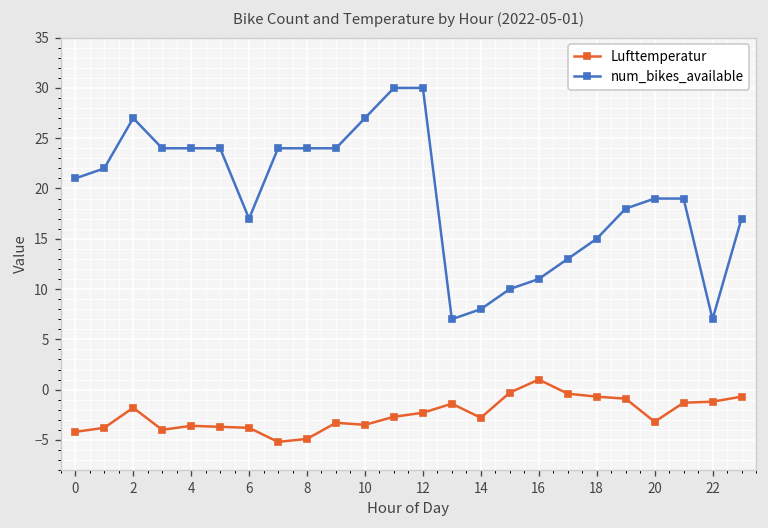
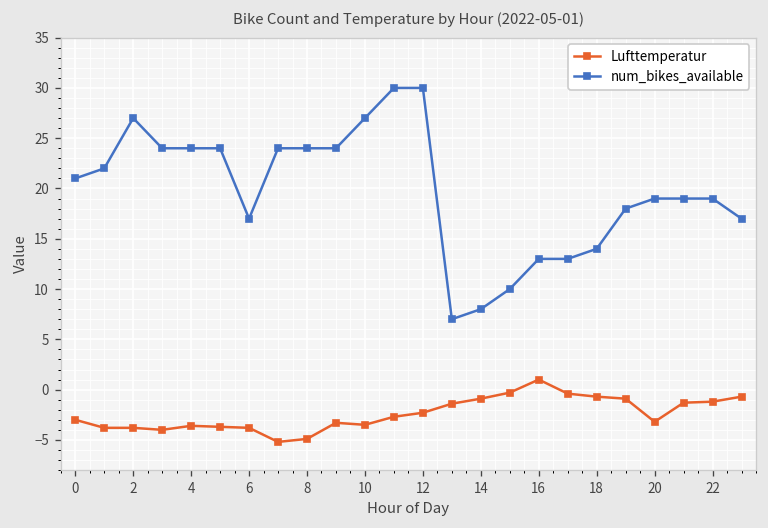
Lufttemperatur, 0: -4 -> -3
Lufttemperatur, 2: -2 -> -4
Lufttemperatur, 14: -3 -> -1
num_bikes_available, 16: 11 -> 13
num_bikes_available, 18: 15 -> 14
num_bikes_available, 22: 7 -> 19
